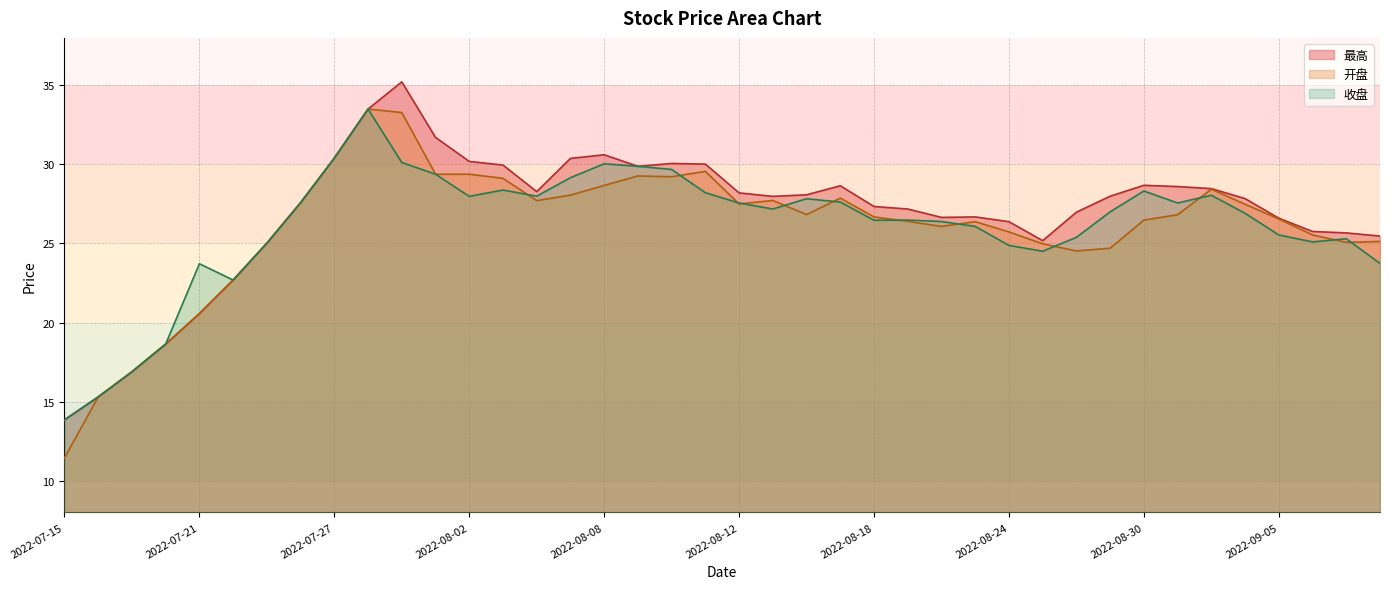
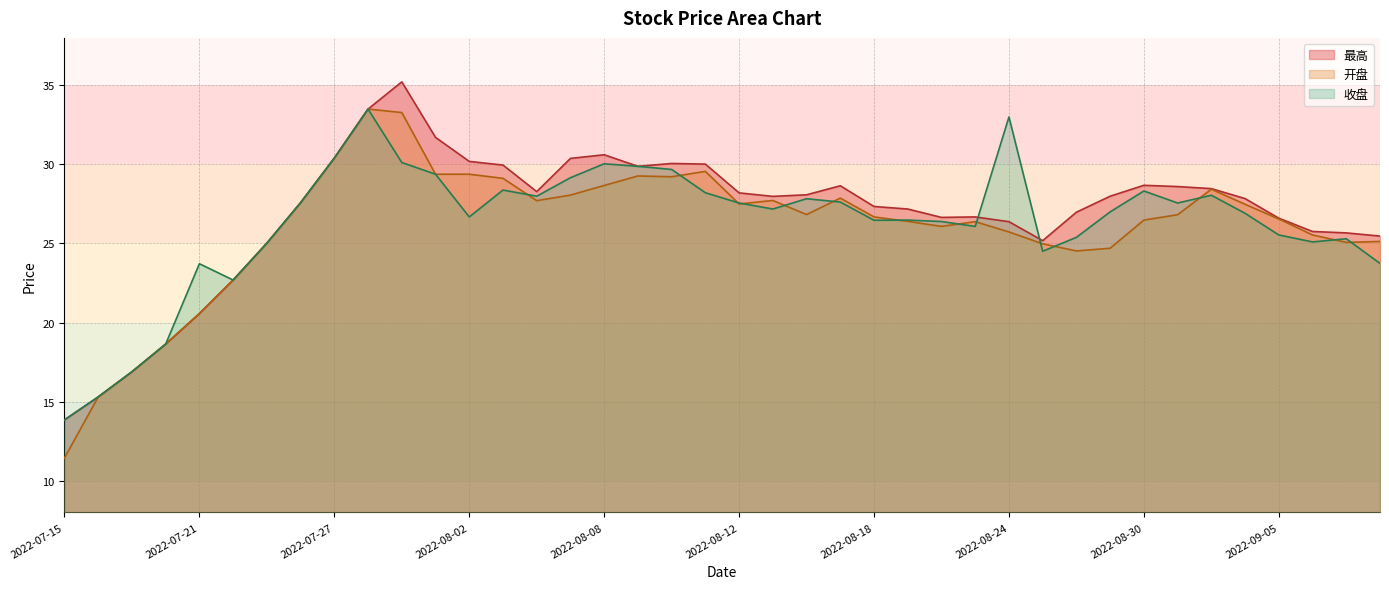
收盘, 2022-08-02: 28.0 -> 26.7
收盘, 2022-08-24: 24.9 -> 33.0
